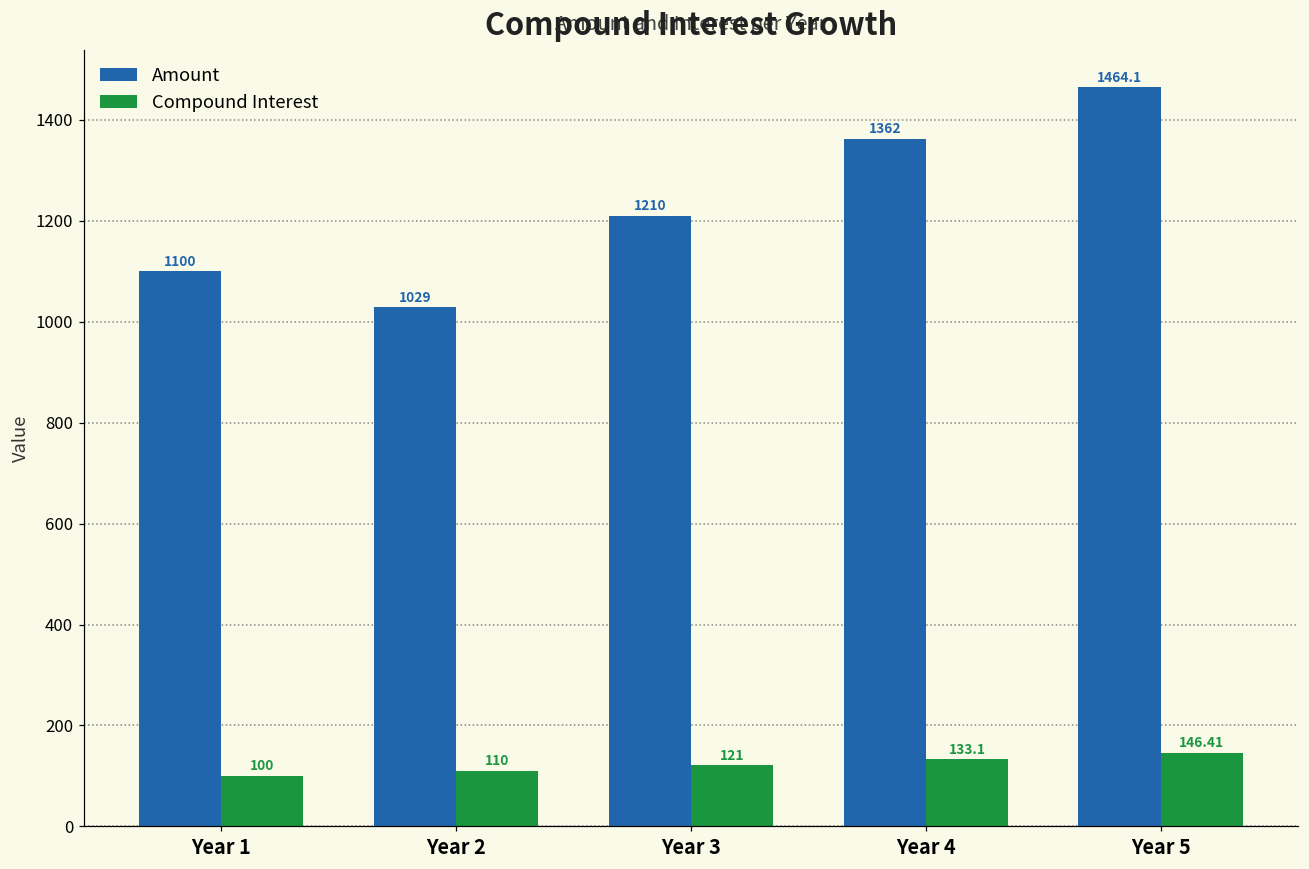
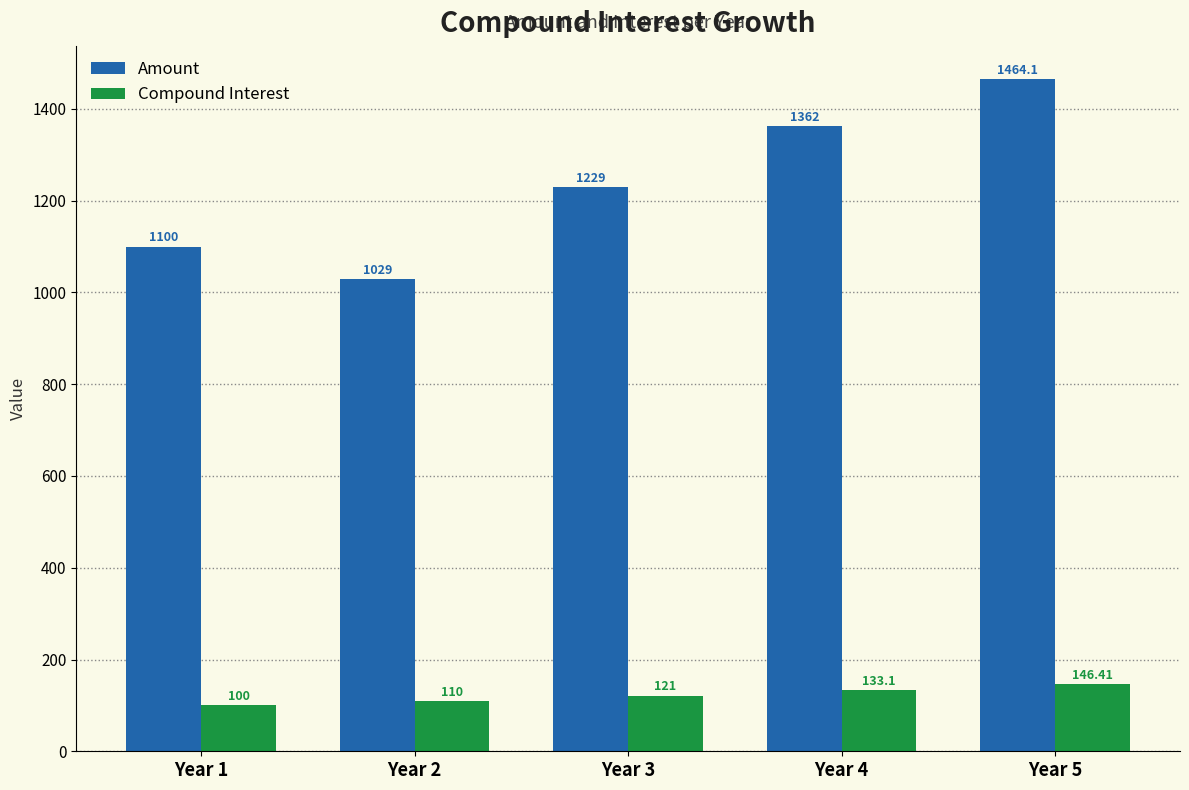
Amount, Year 3: 1210 -> 1229
